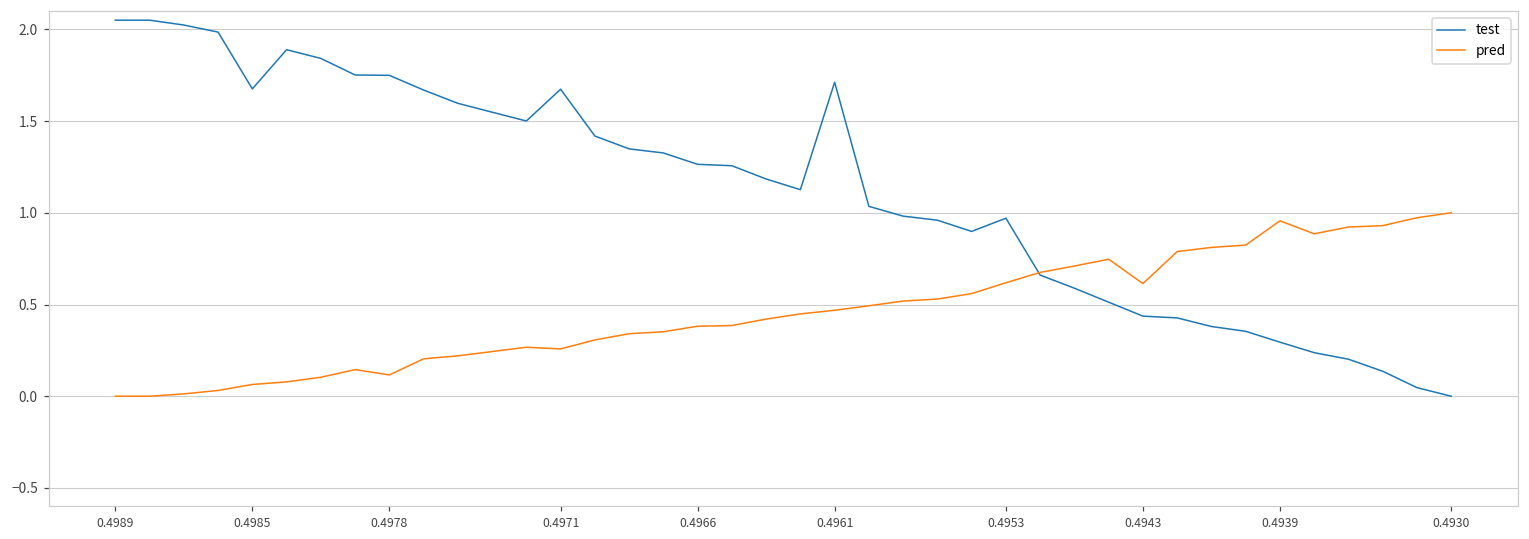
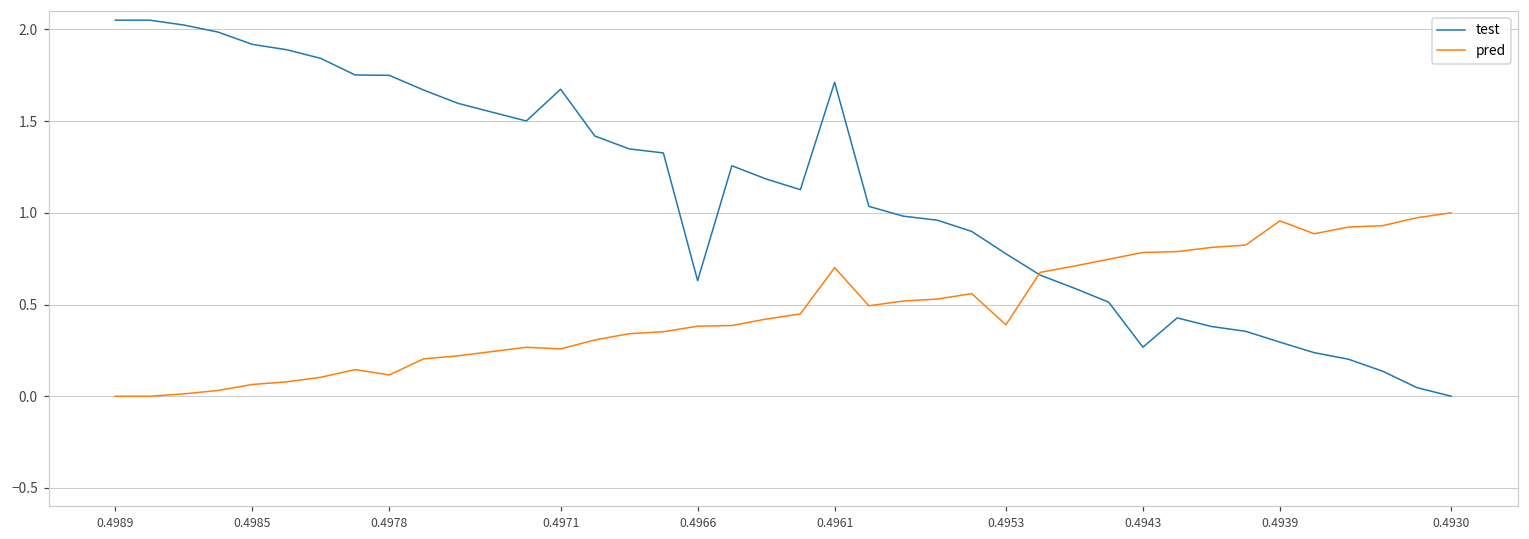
test, 0.4985: 1.68 -> 1.92
test, 0.4966: 1.26 -> 0.63
pred, 0.4961: 0.47 -> 0.70
test, 0.4953: 0.97 -> 0.78
pred, 0.4953: 0.62 -> 0.39
test, 0.4943: 0.44 -> 0.27
pred, 0.4943: 0.61 -> 0.78
